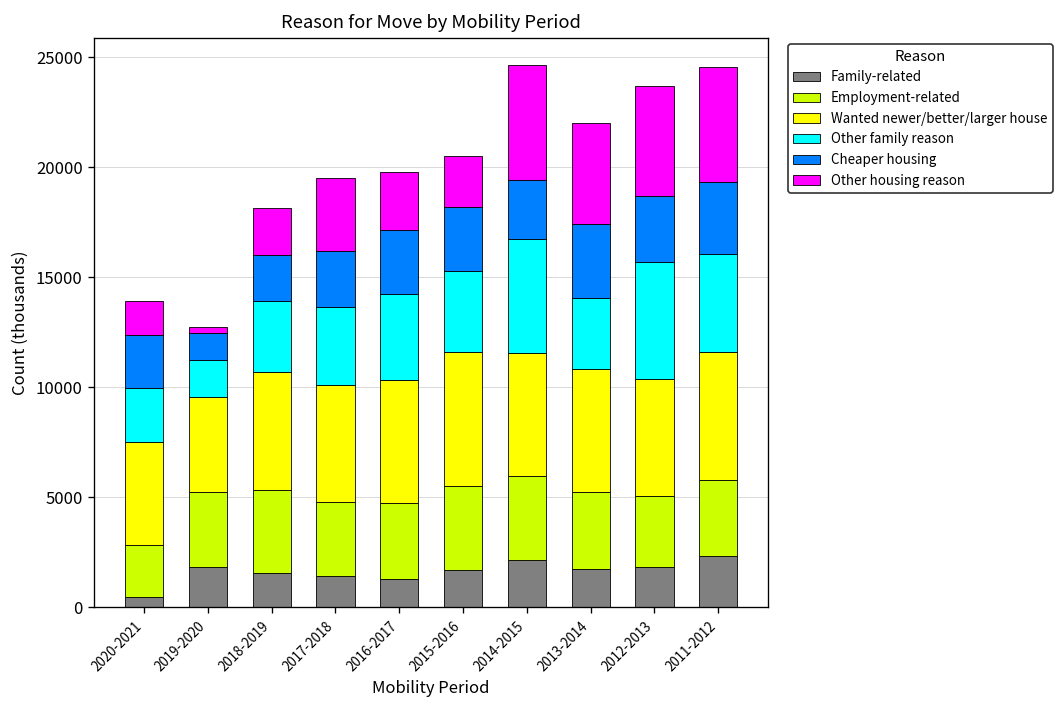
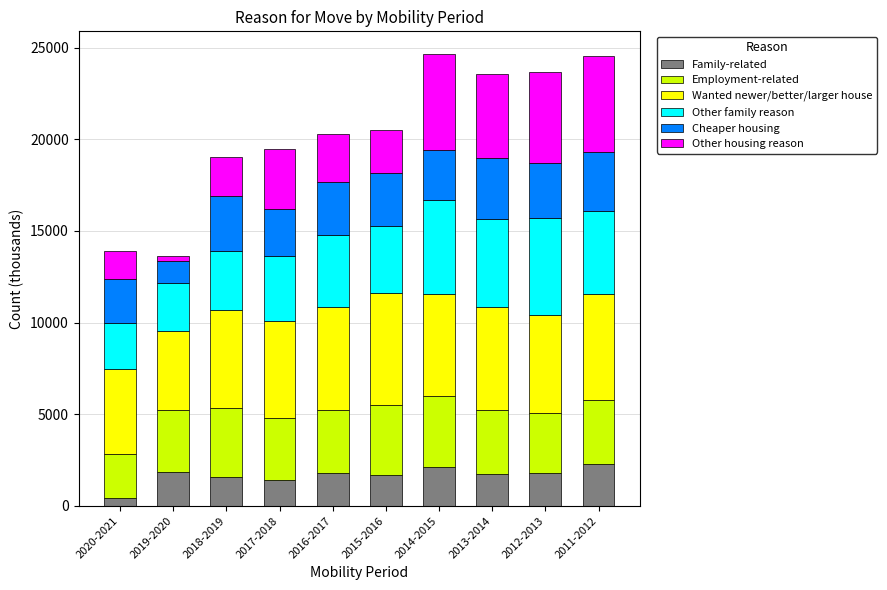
Other family reason, 2019-2020: 1700 -> 2600
Cheaper housing, 2018-2019: 2100 -> 3000
Family-related, 2016-2017: 1300 -> 1800
Other family reason, 2013-2014: 3200 -> 4800
